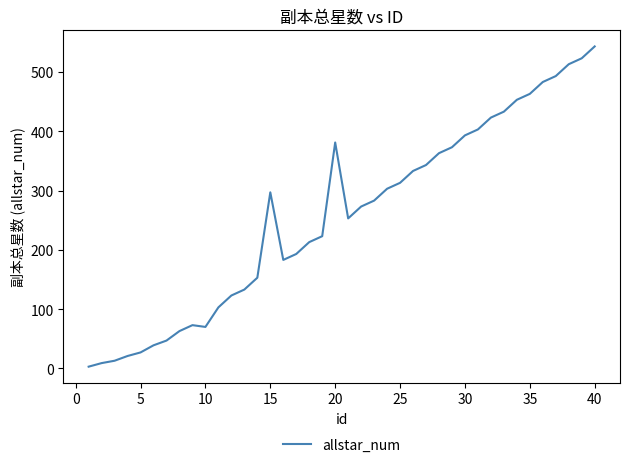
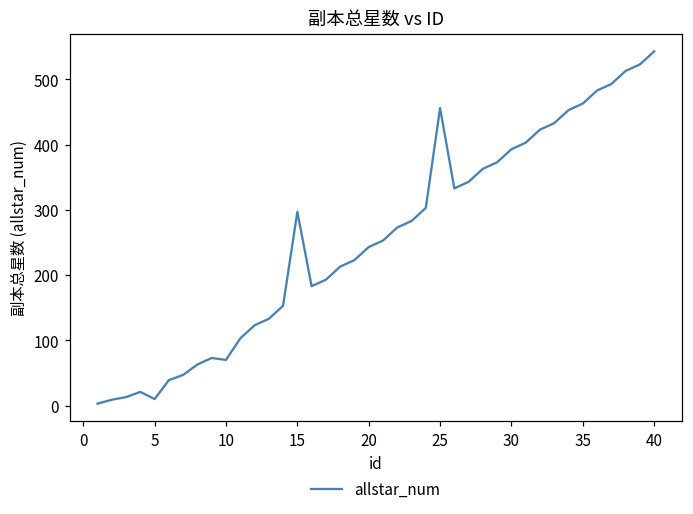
5: 30 -> 10
20: 380 -> 240
25: 310 -> 460
